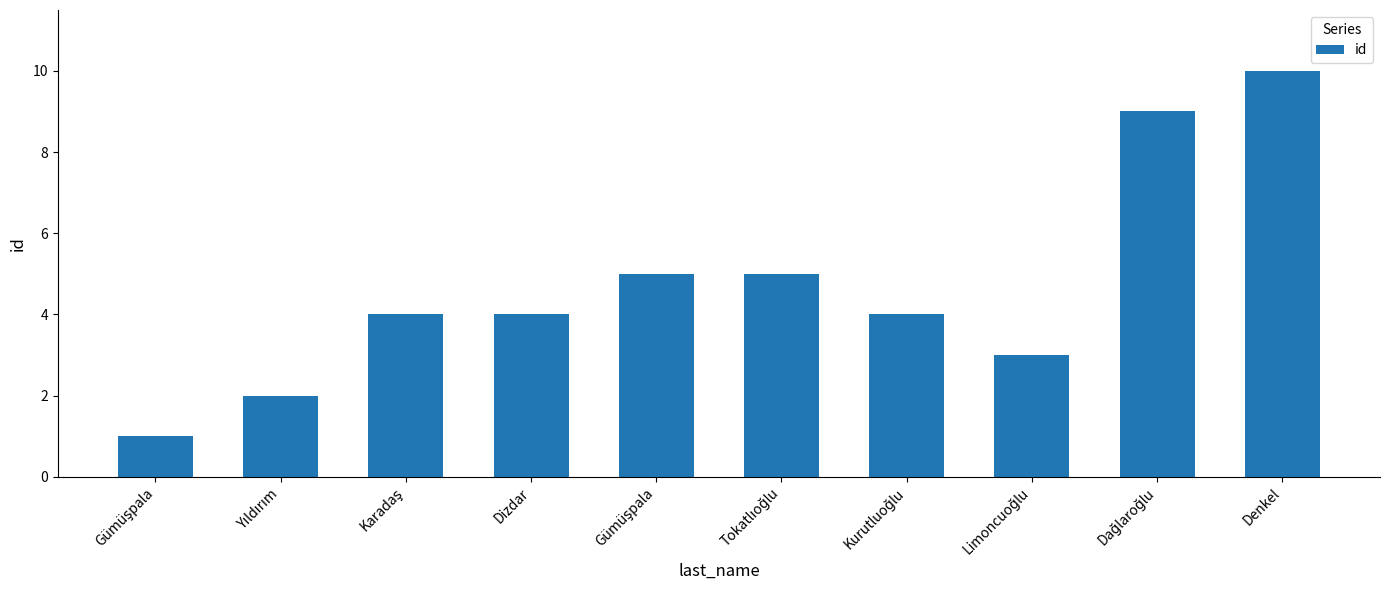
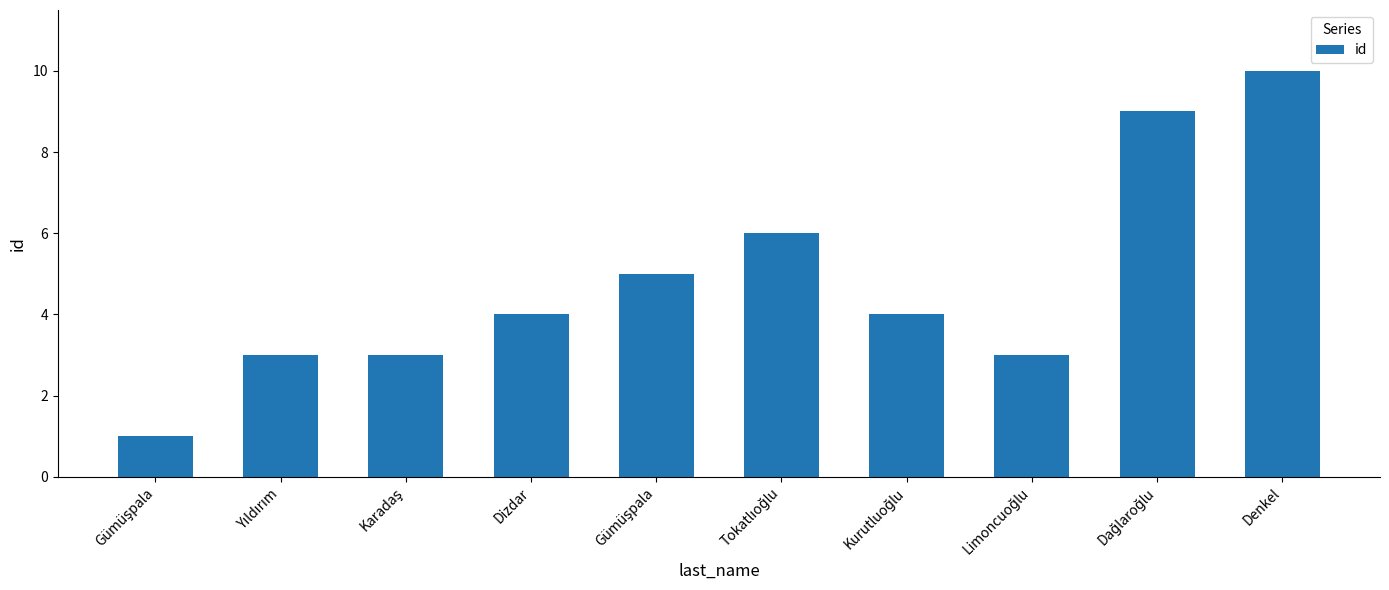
Yıldırım: 2 -> 3
Karadaş: 4 -> 3
Tokatlıoğlu: 5 -> 6
